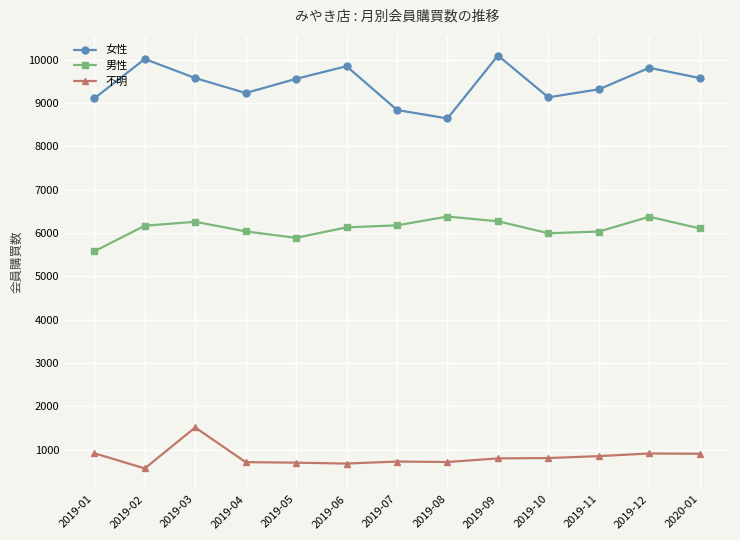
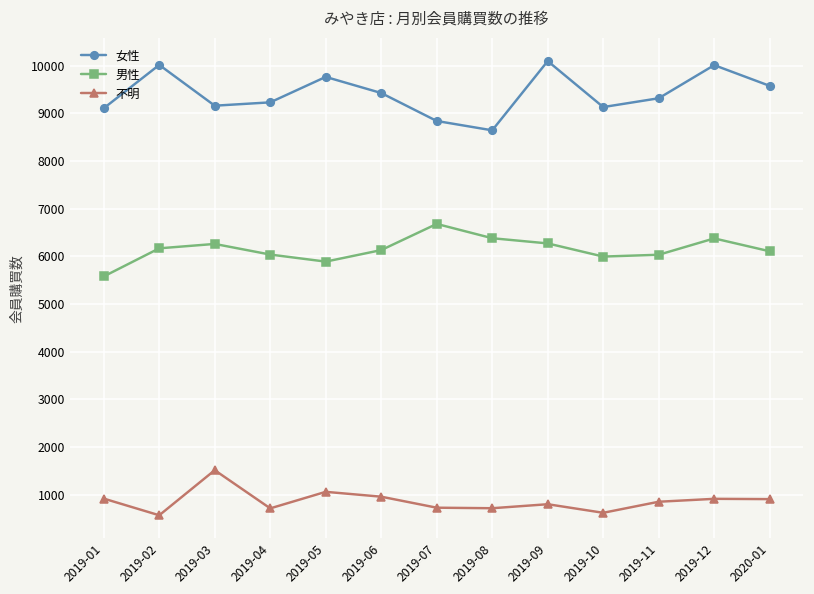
女性, 2019-03: 9600 -> 9200
女性, 2019-05: 9600 -> 9800
不明, 2019-05: 700 -> 1100
女性, 2019-06: 9900 -> 9400
不明, 2019-06: 700 -> 1000
男性, 2019-07: 6200 -> 6700
不明, 2019-10: 800 -> 600
女性, 2019-12: 9800 -> 10000
